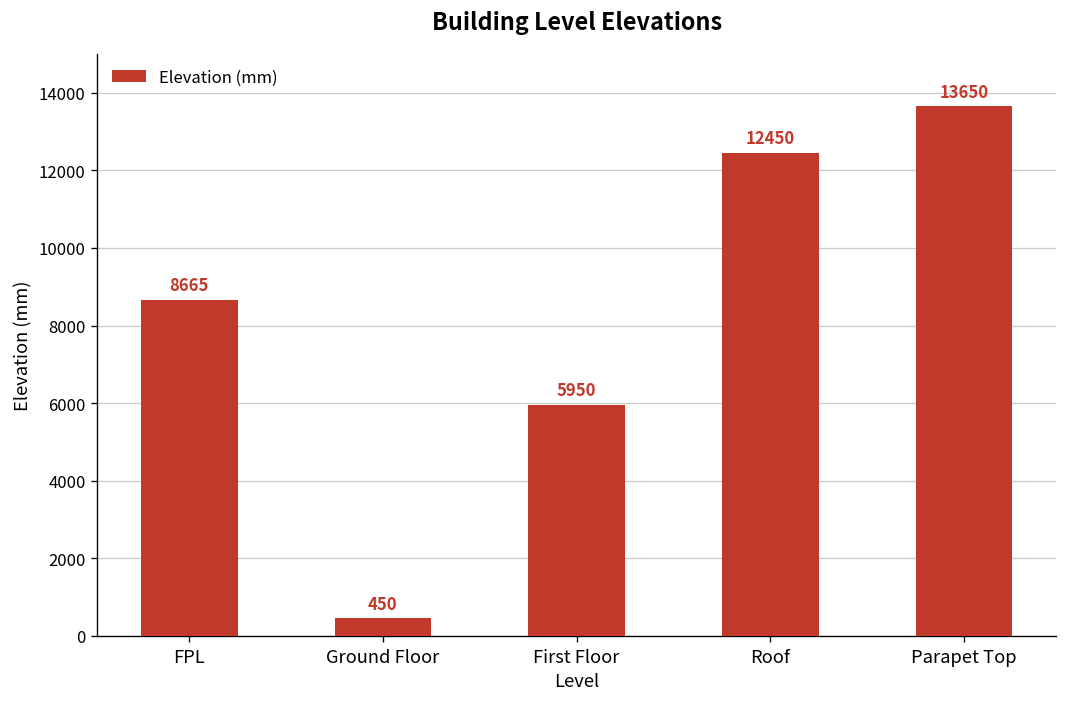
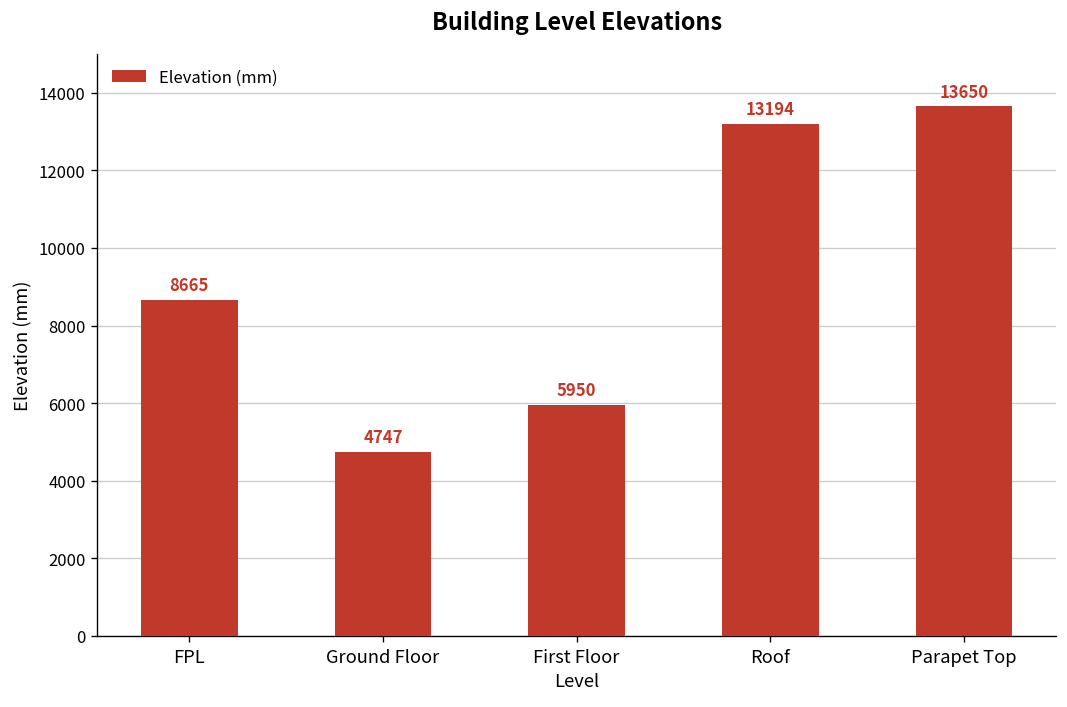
Ground Floor: 450 -> 4747
Roof: 12450 -> 13194
